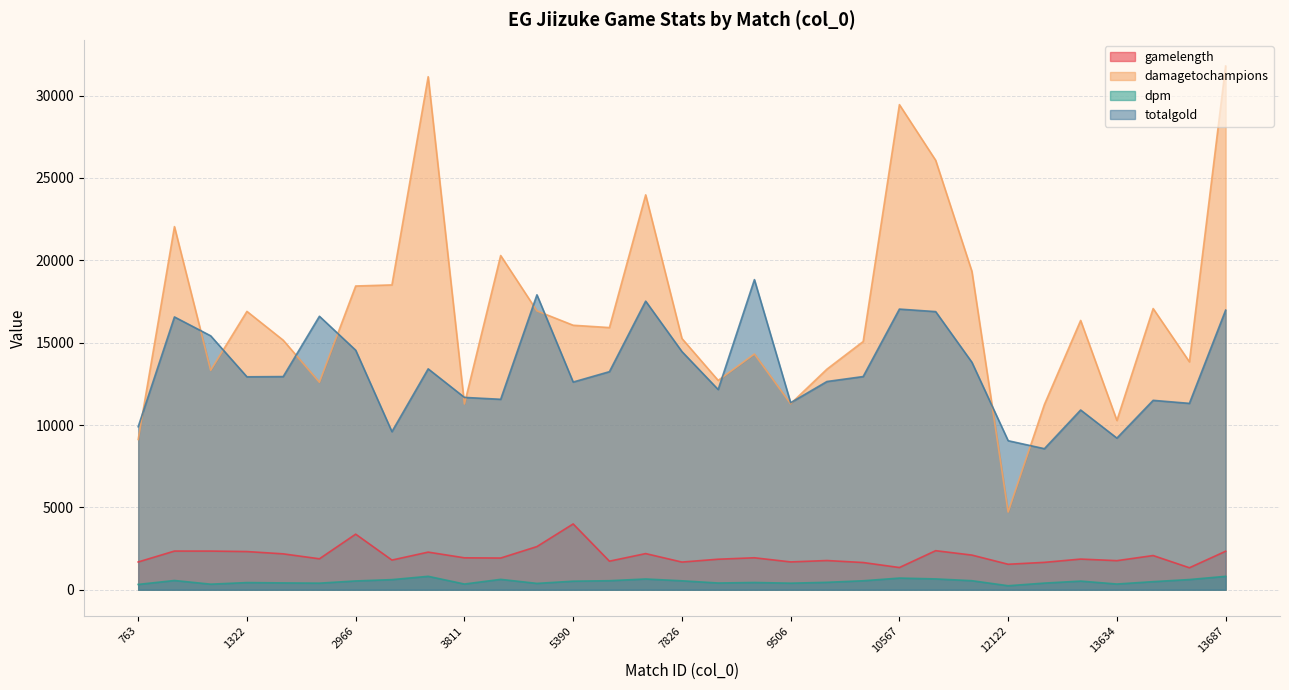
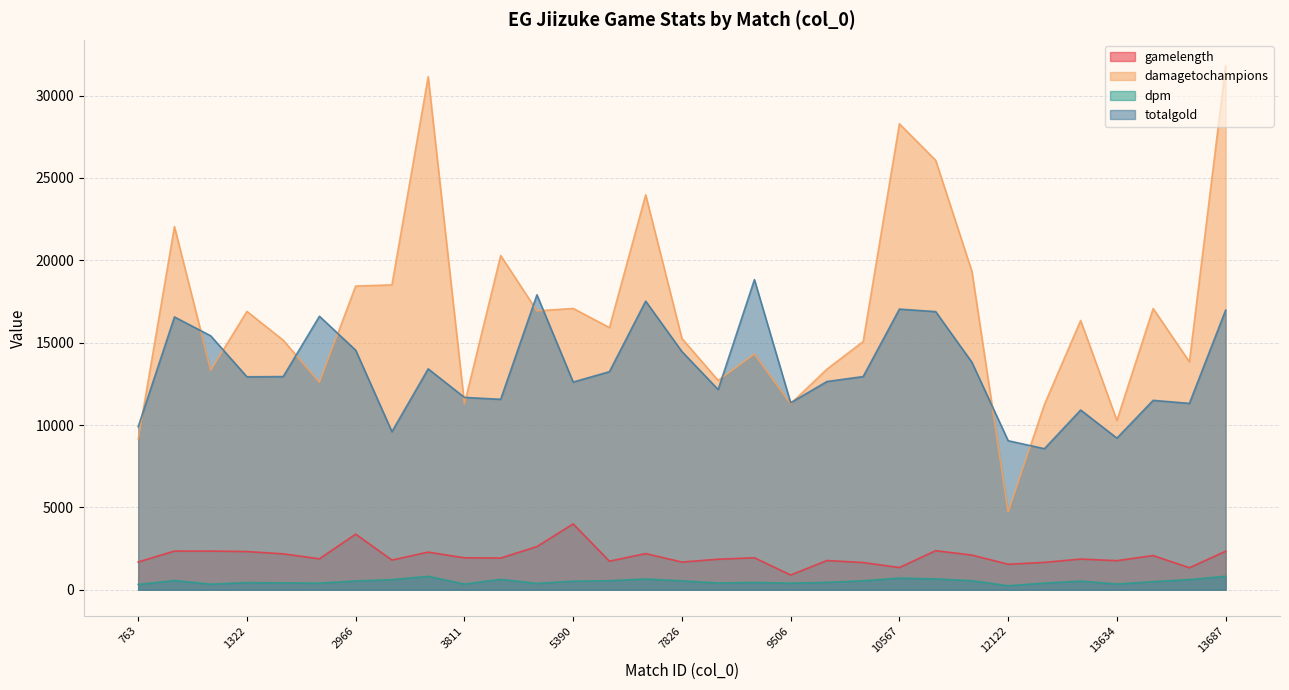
damagetochampions, 5390: 16100 -> 17100
gamelength, 9506: 1700 -> 900
damagetochampions, 10567: 29400 -> 28300
